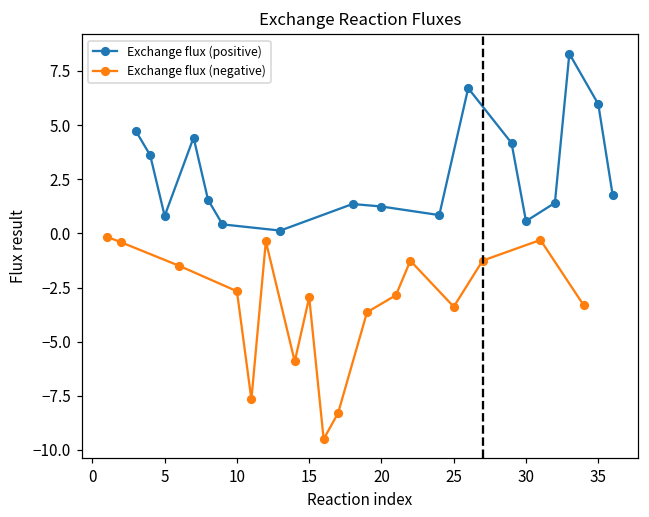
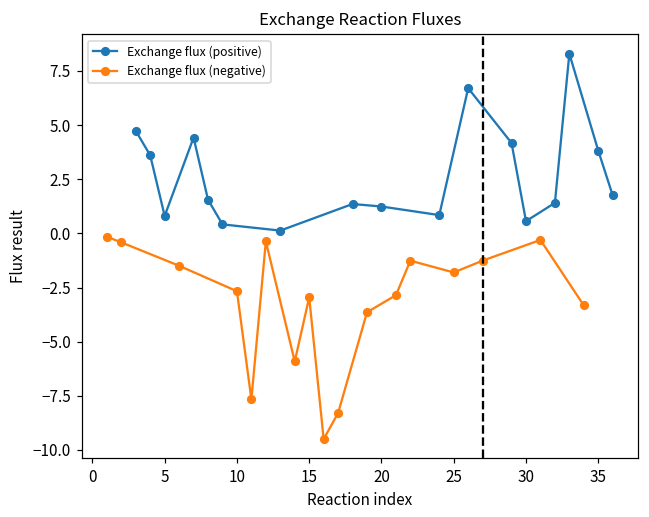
Exchange flux (negative), 25: -3.4 -> -1.8
Exchange flux (positive), 35: 6.0 -> 3.8
